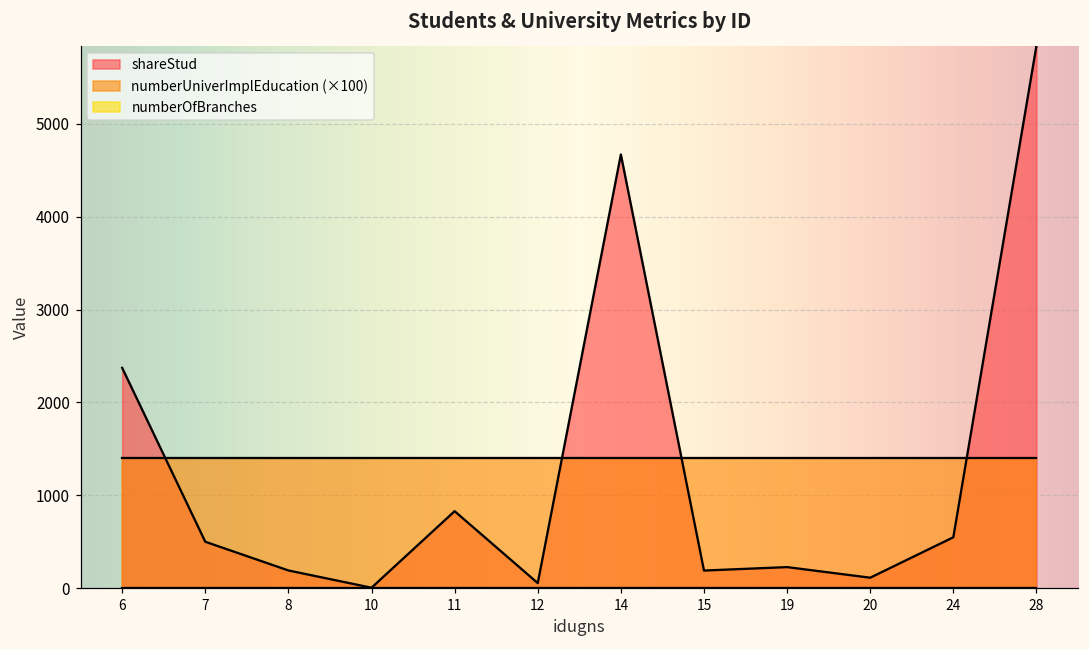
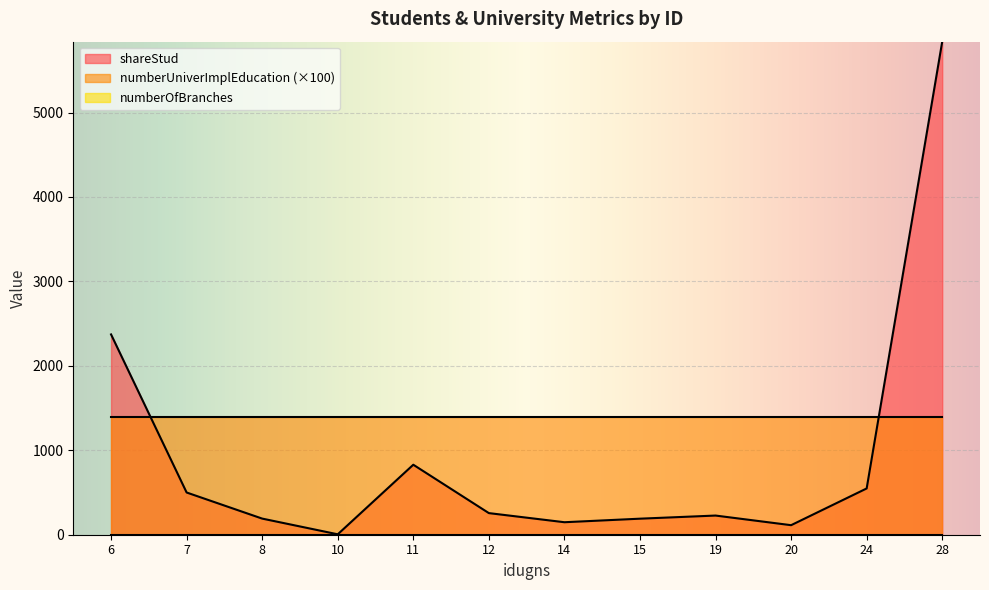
shareStud, 12: 100 -> 300
shareStud, 14: 4700 -> 100
